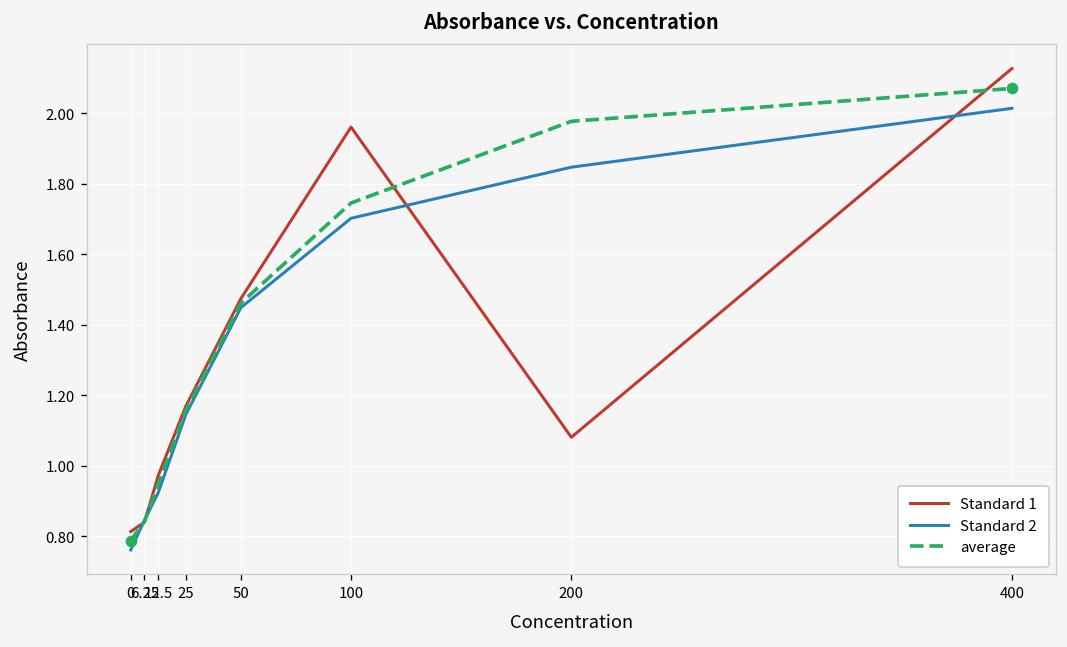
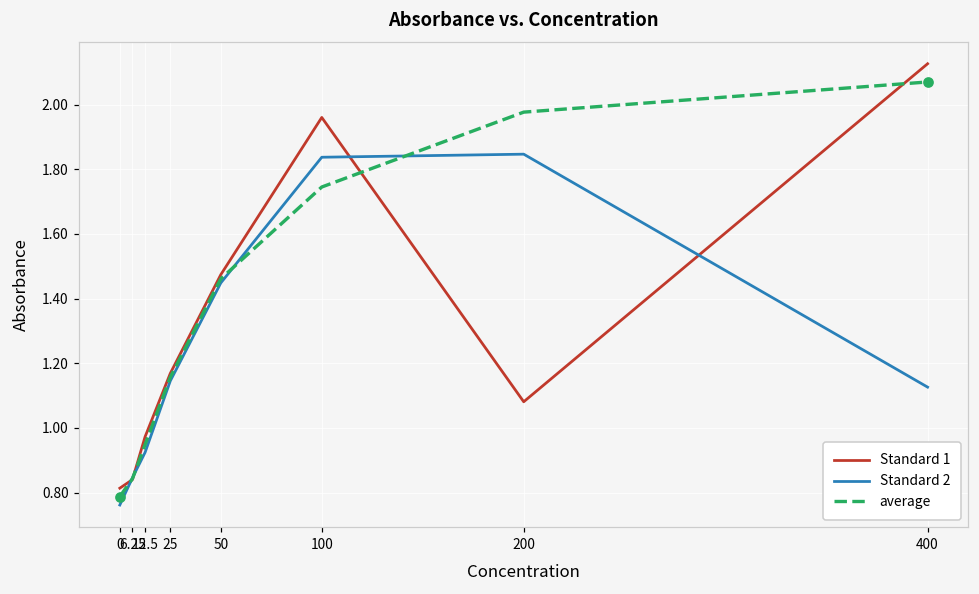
Standard 2, 100: 1.70 -> 1.84
Standard 2, 400: 2.01 -> 1.13
